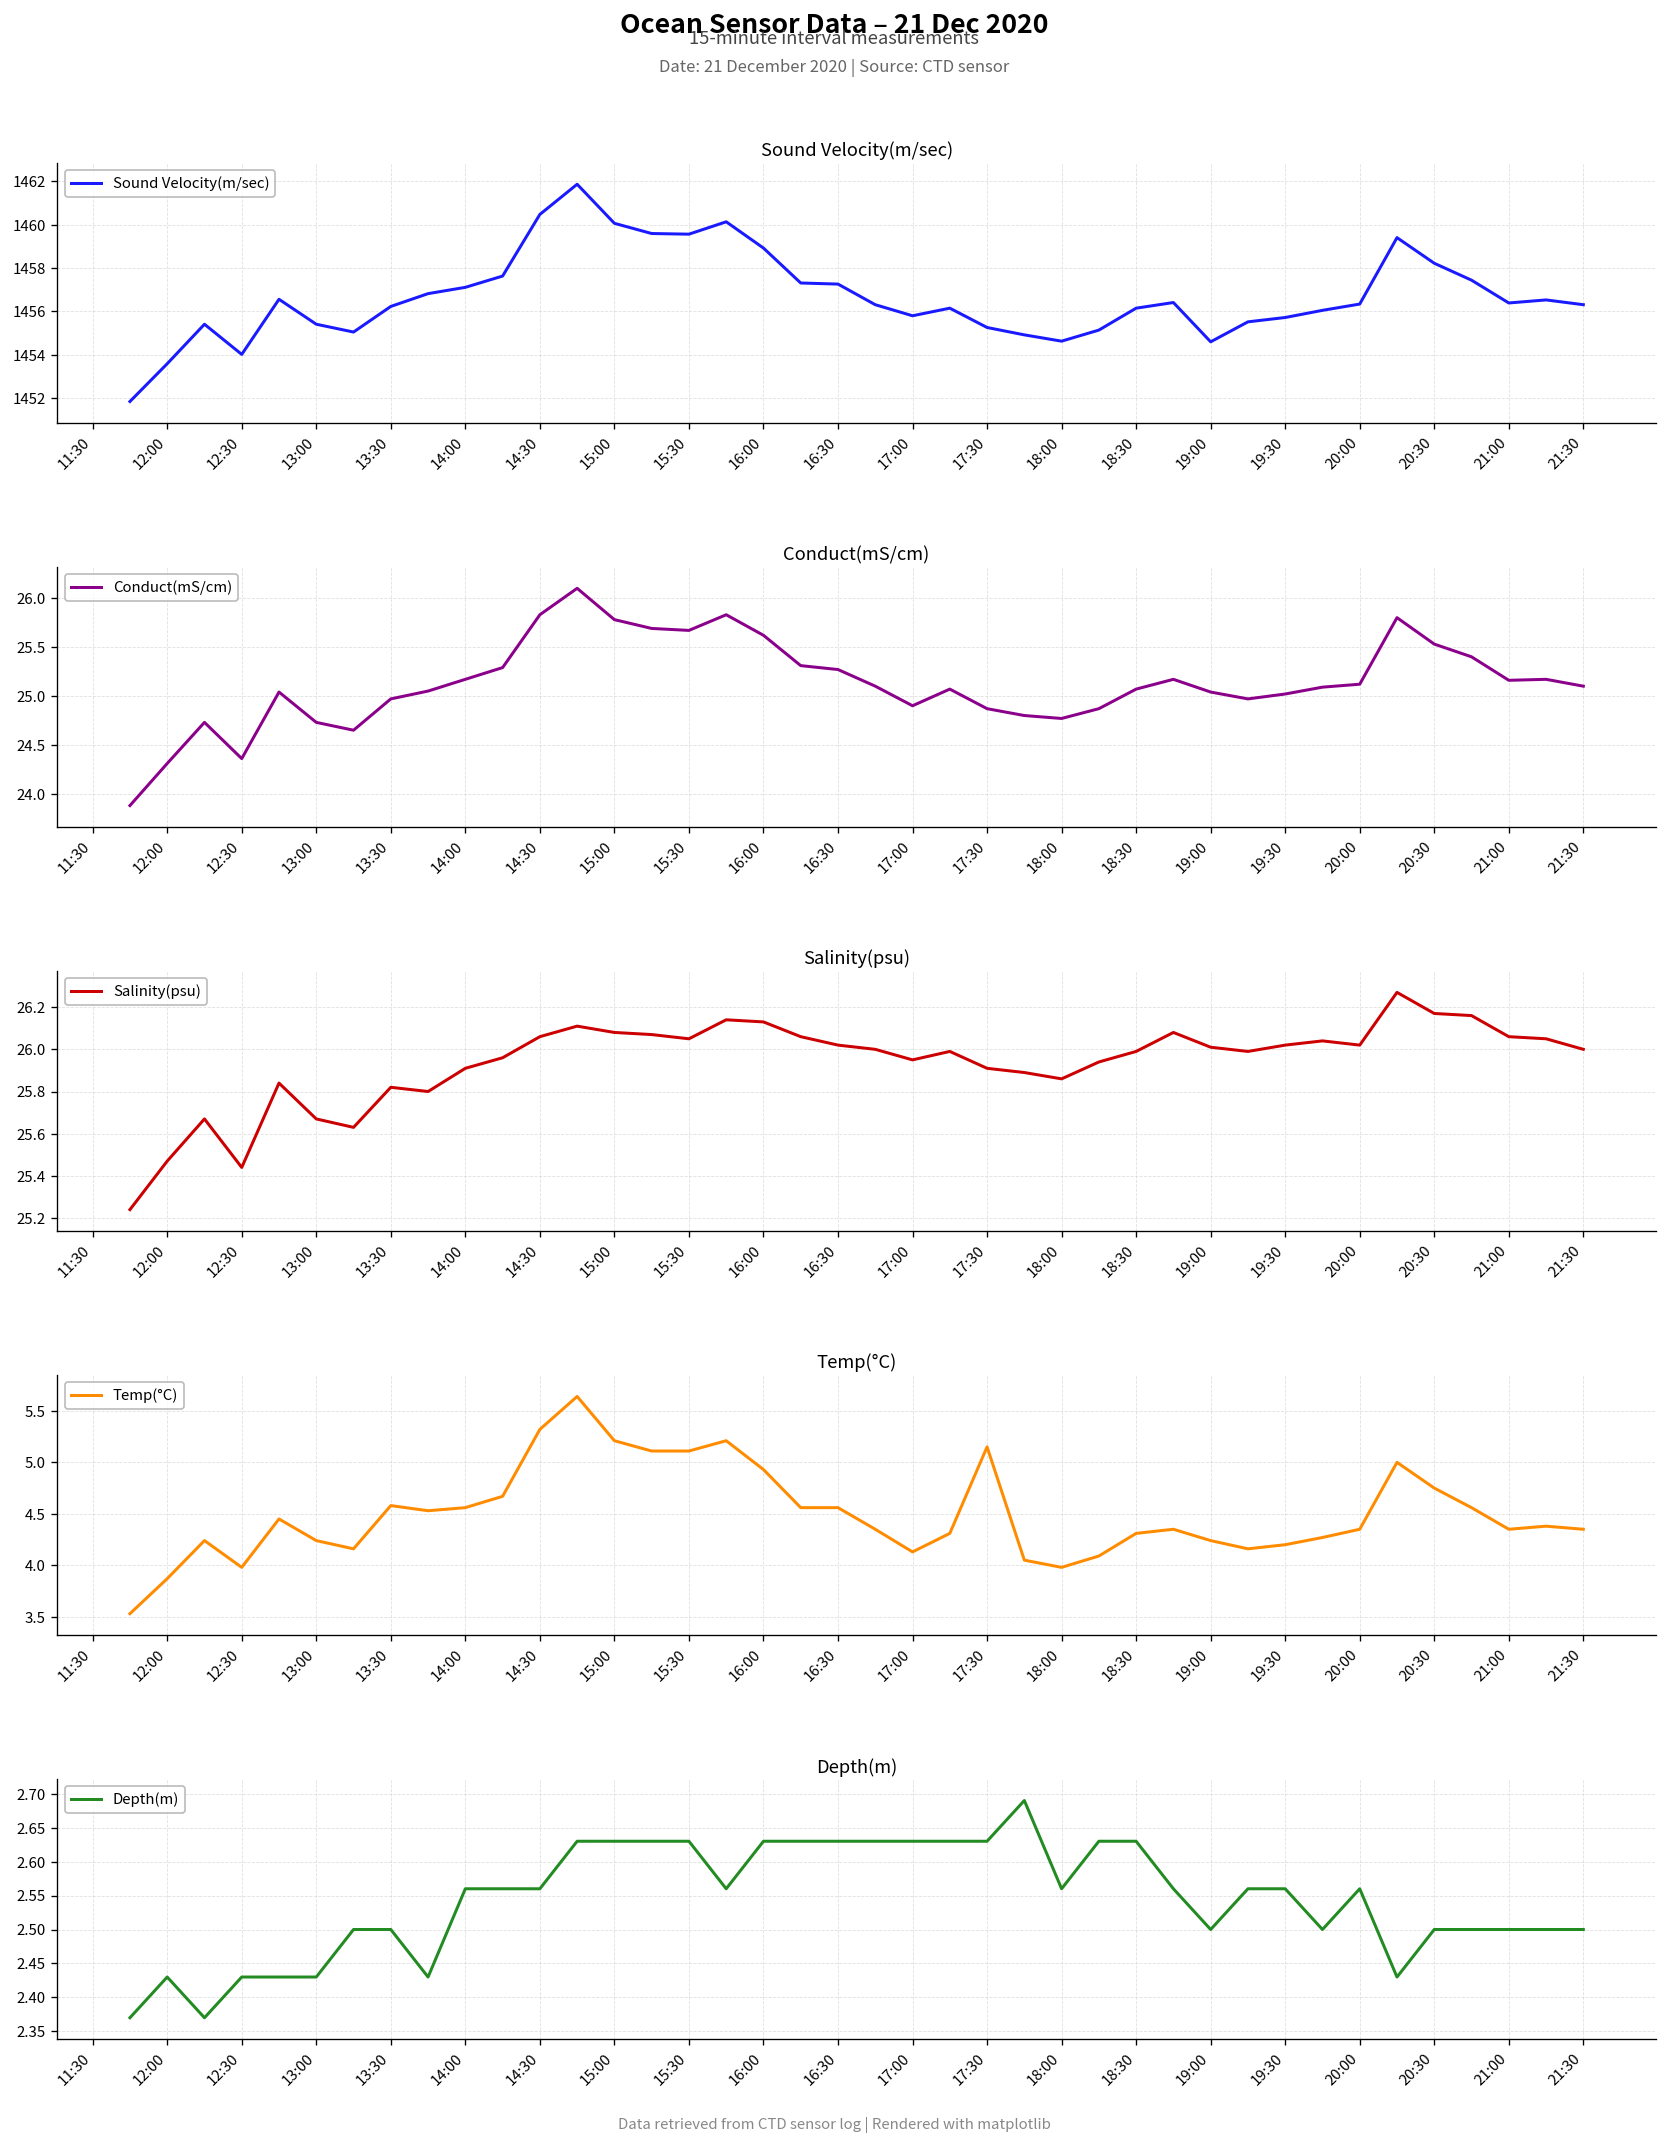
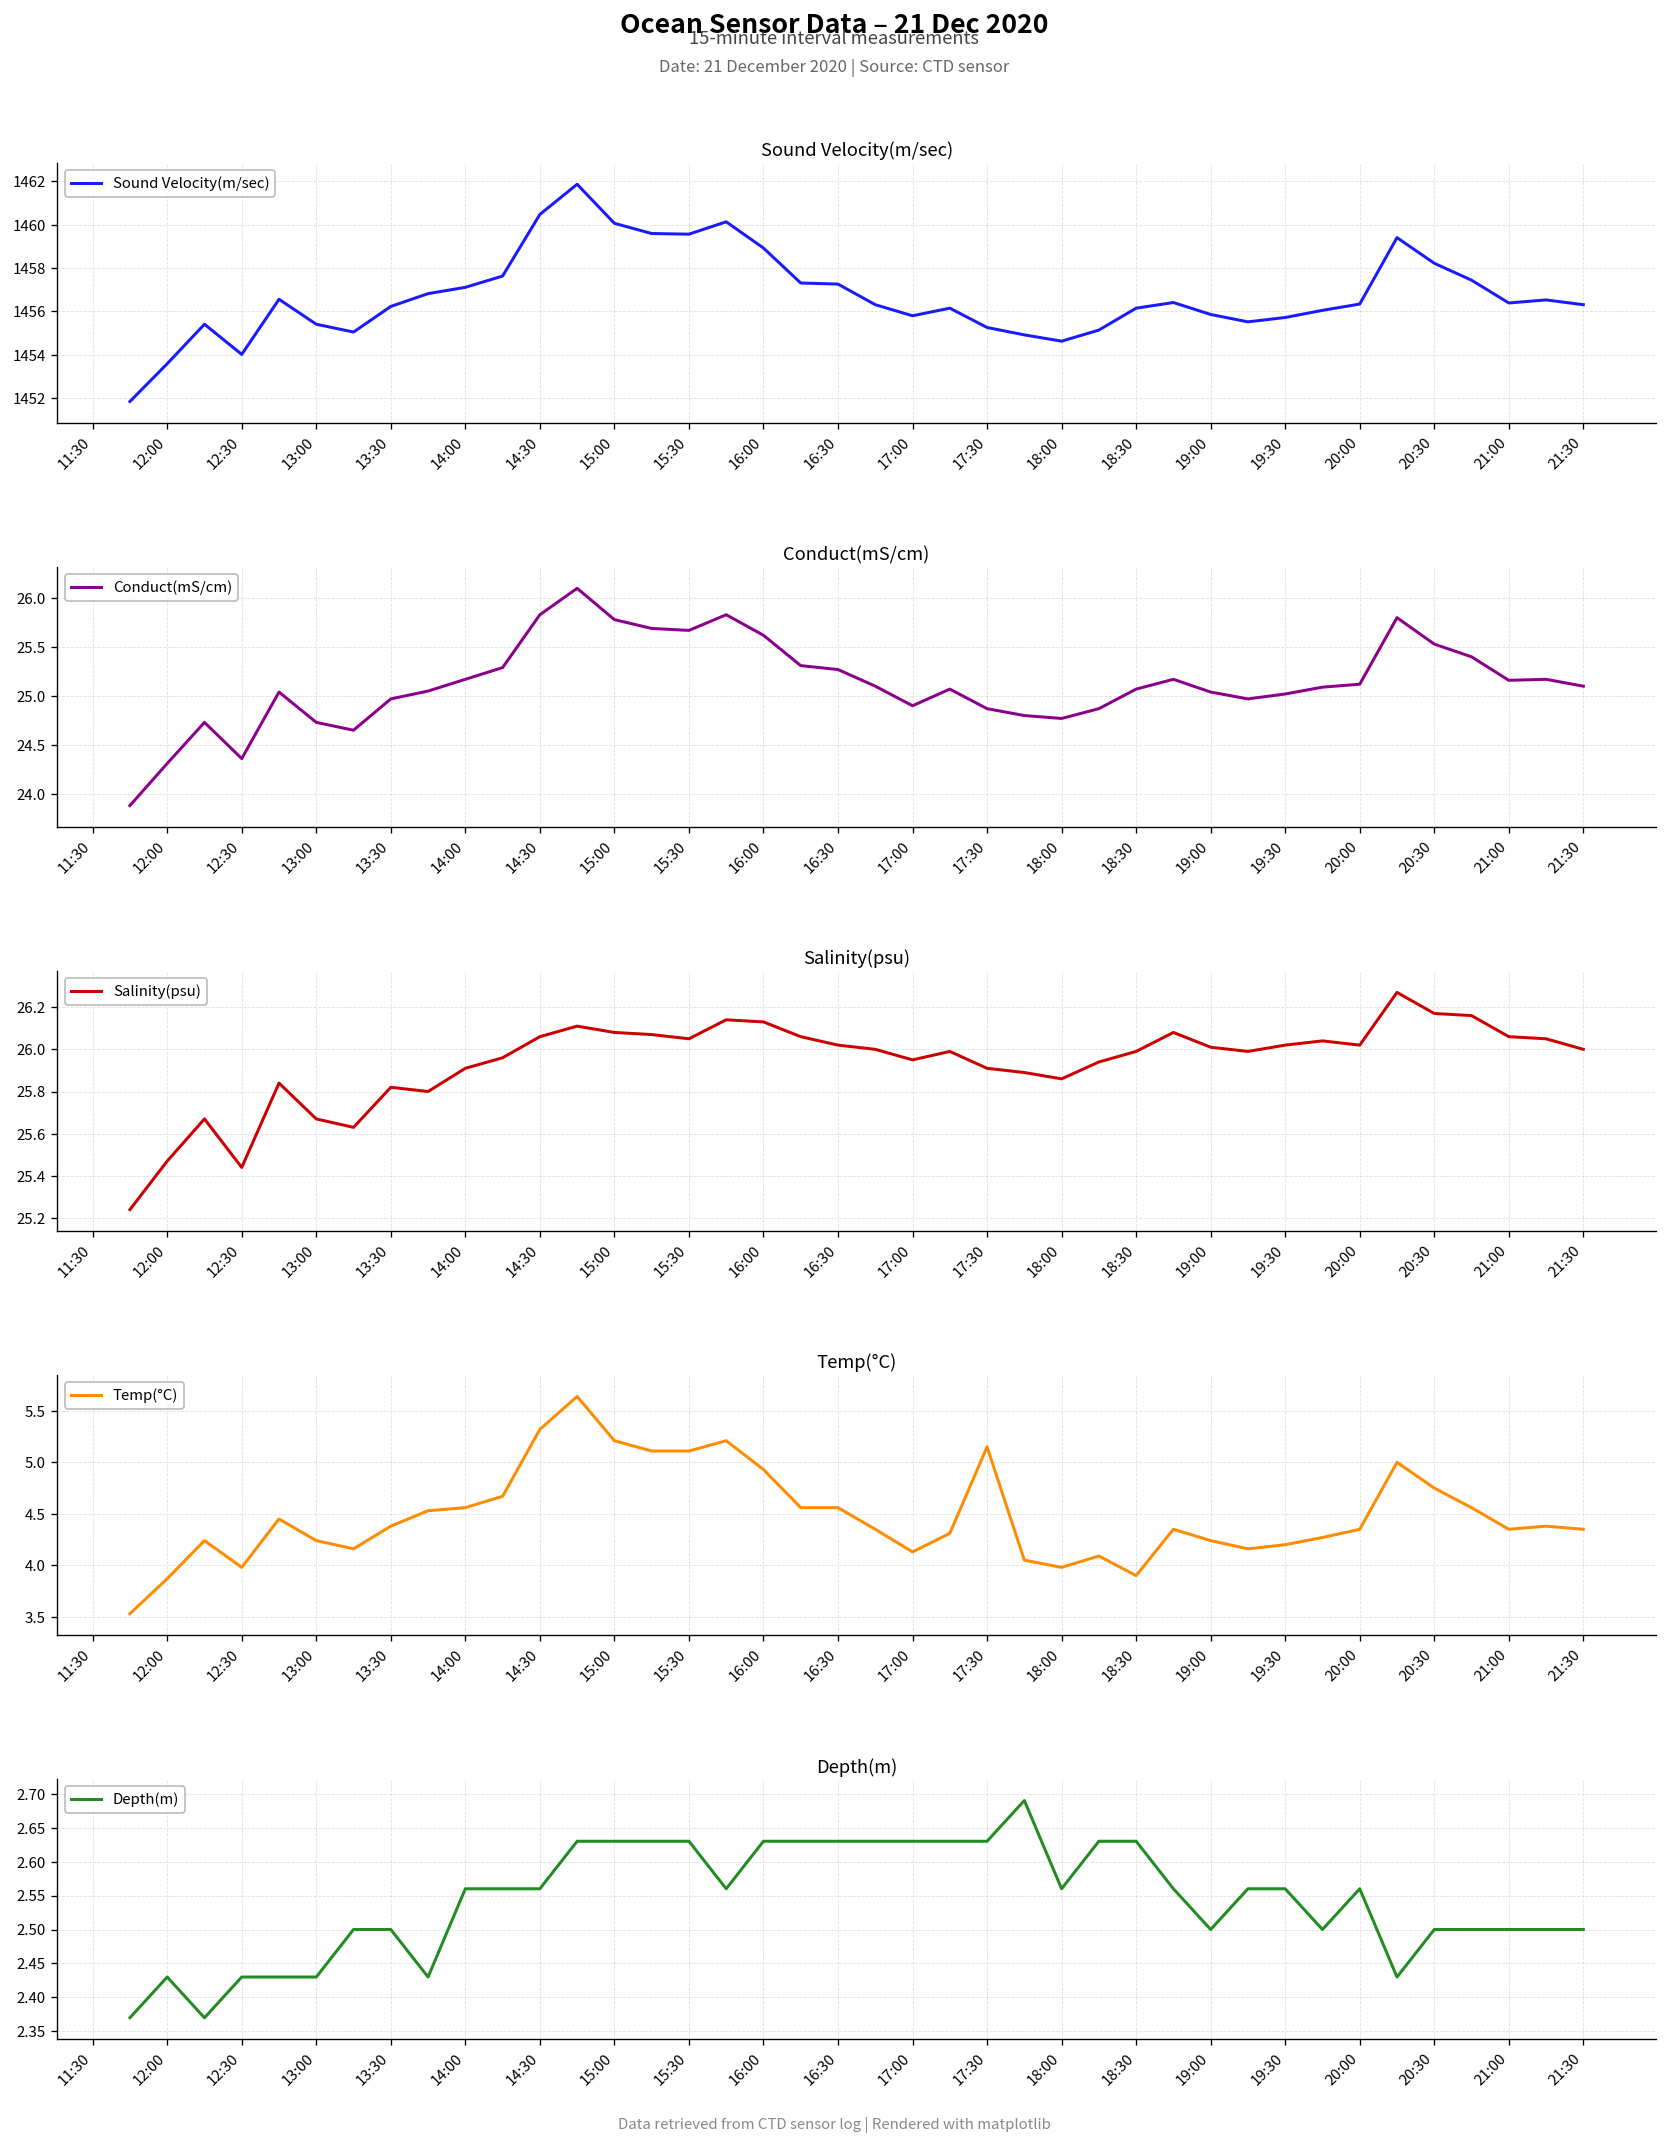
Sound Velocity(m/sec), 19:00: 1454.6 -> 1455.9
Temp(°C), 13:30: 4.6 -> 4.4
Temp(°C), 18:30: 4.3 -> 3.9
